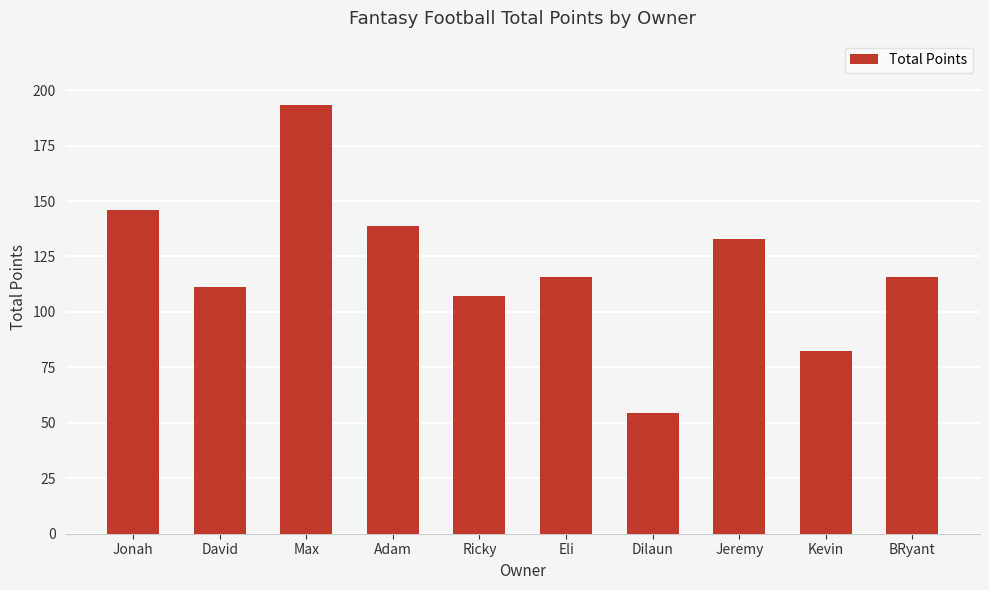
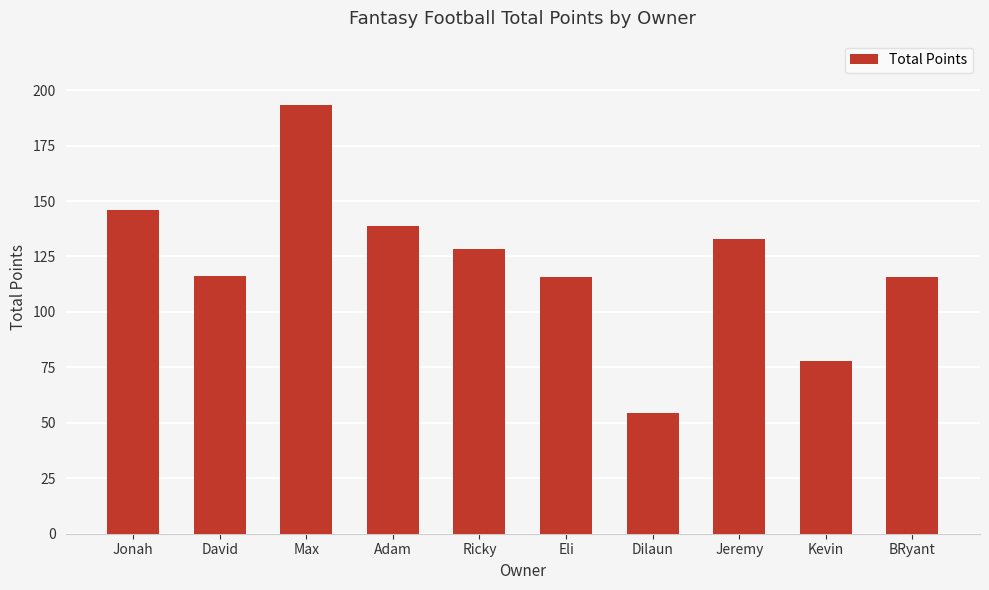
David: 111 -> 116
Ricky: 107 -> 128
Kevin: 82 -> 78
